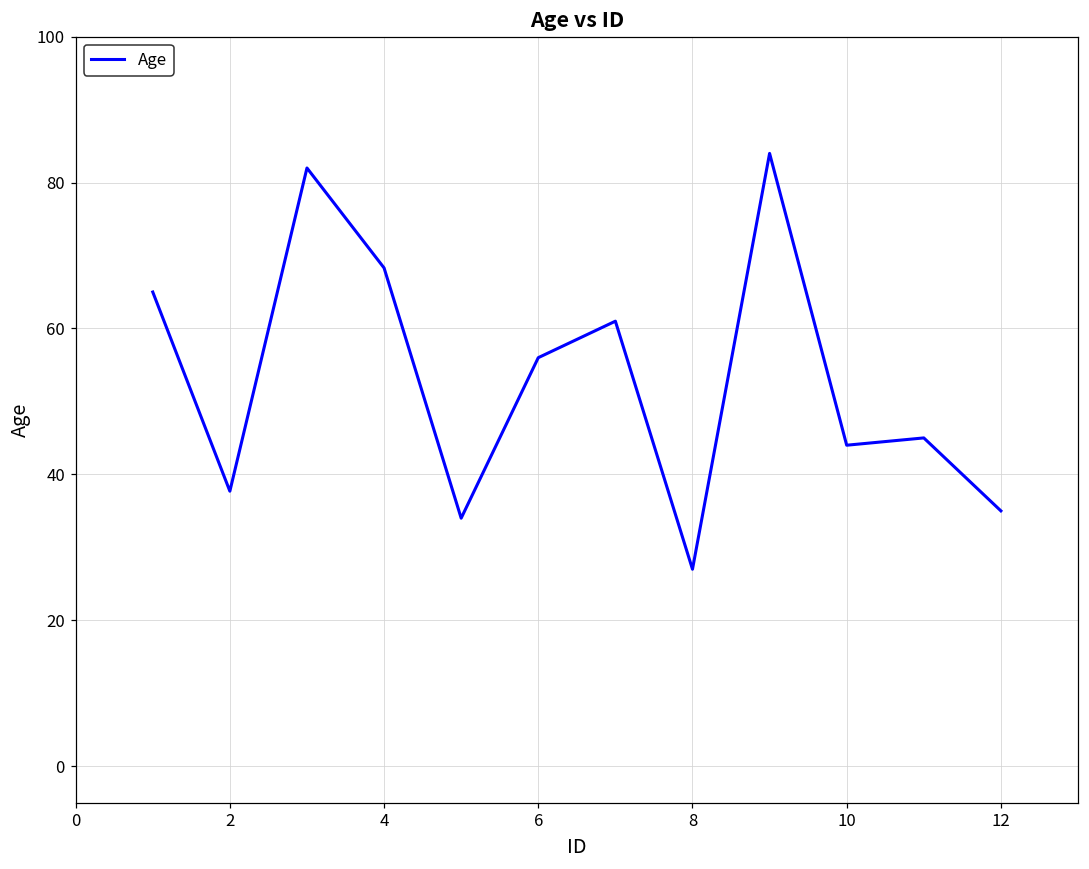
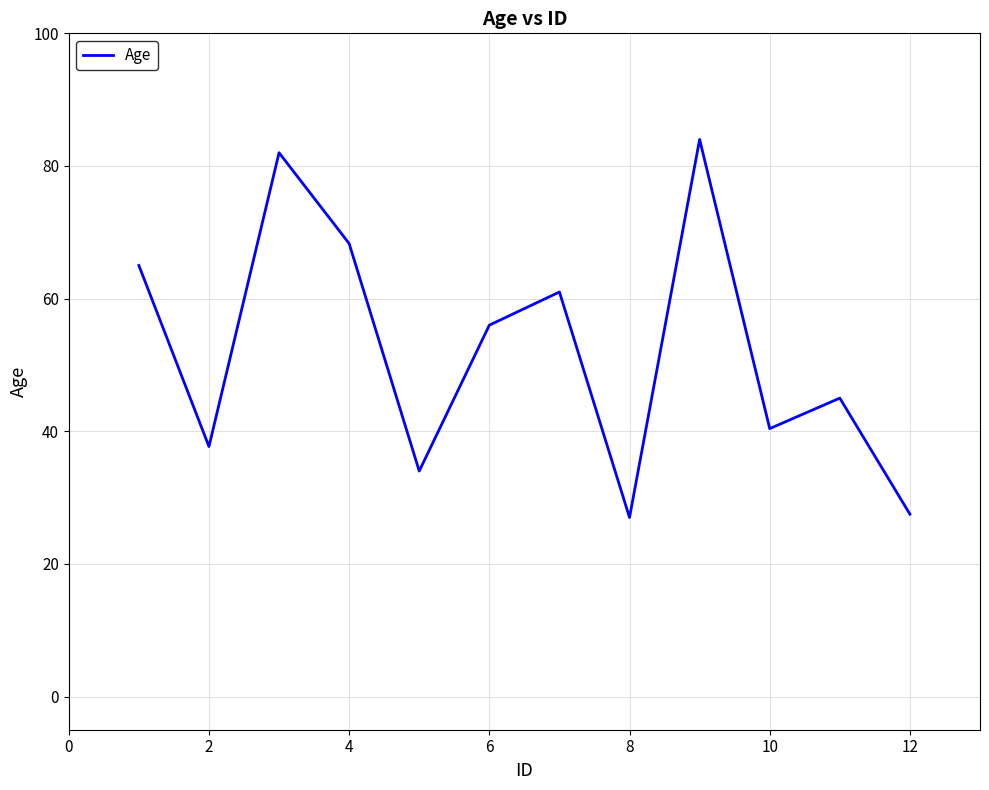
10: 44 -> 40
12: 35 -> 28
